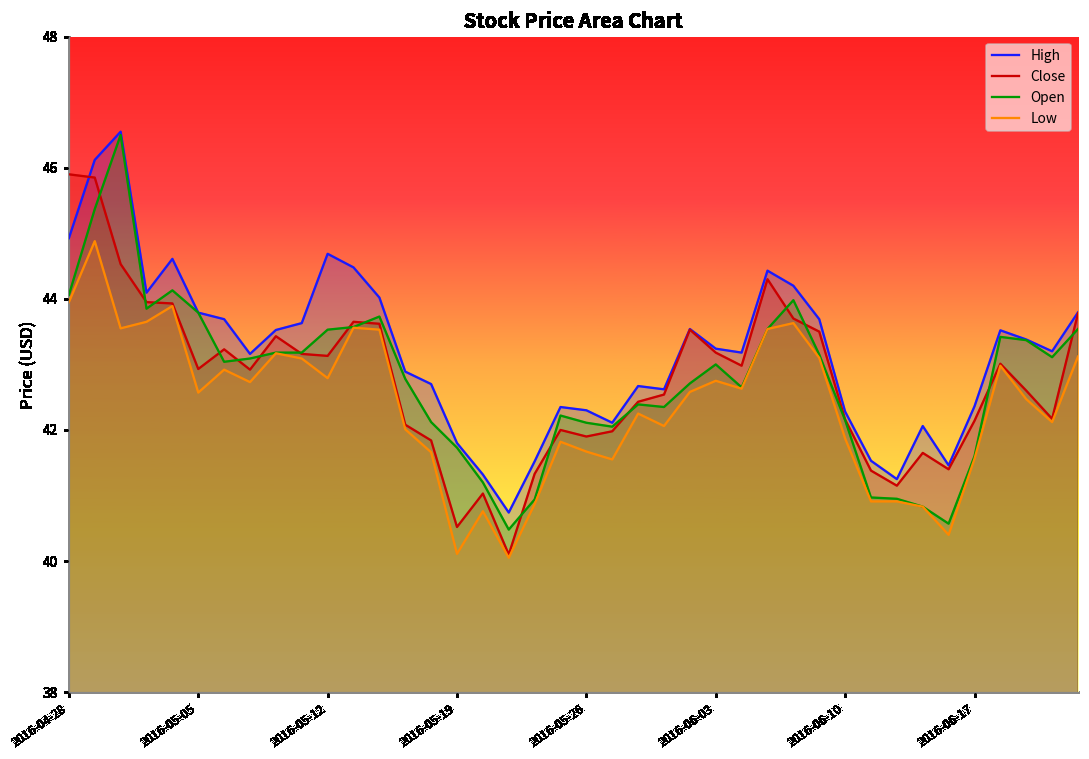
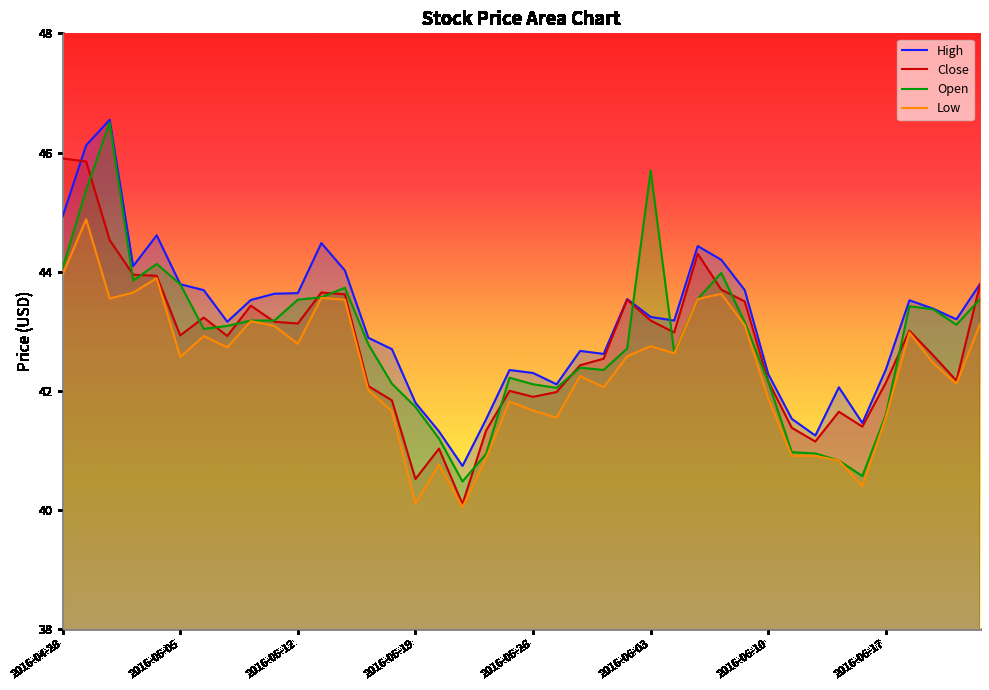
High, 2016-05-12: 44.7 -> 43.6
Open, 2016-06-03: 43.0 -> 45.7
